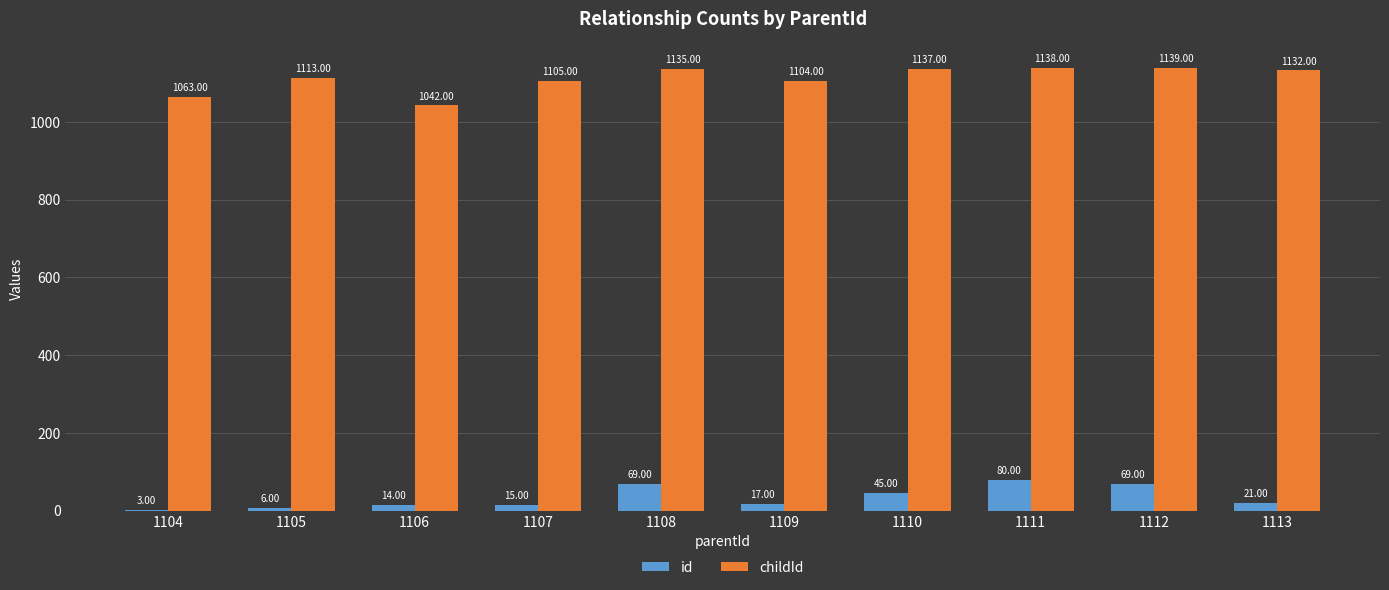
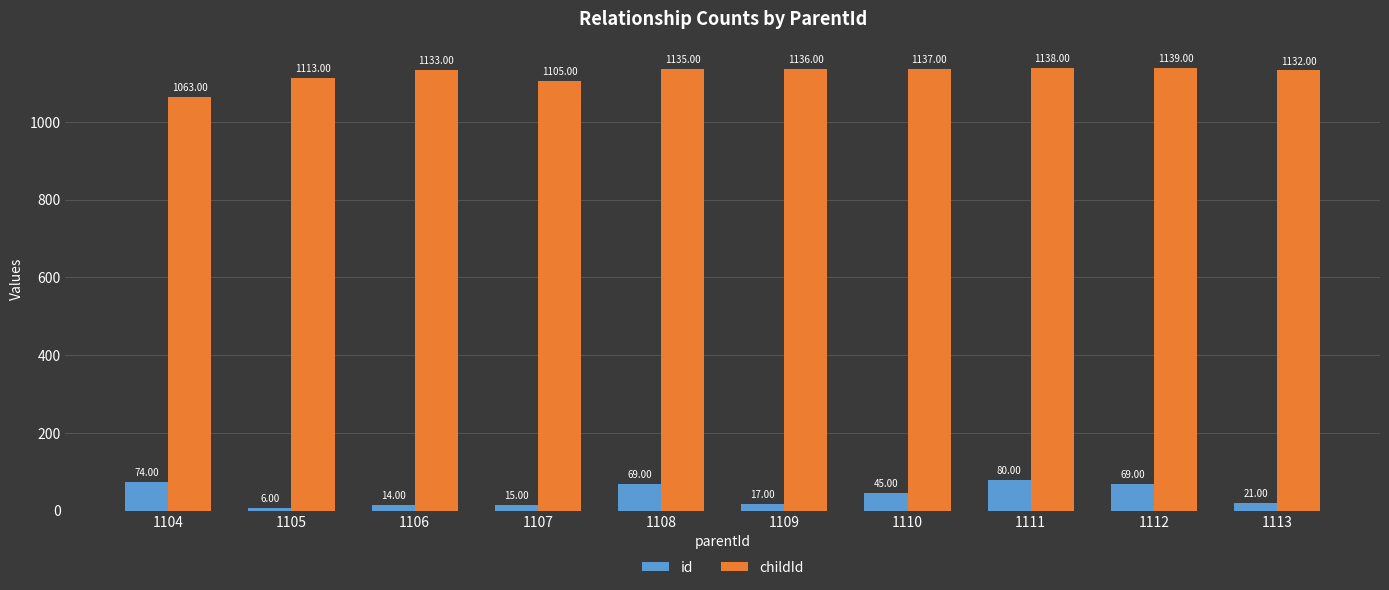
id, 1104: 3.00 -> 74.00
childId, 1106: 1042.00 -> 1133.00
childId, 1109: 1104.00 -> 1136.00
